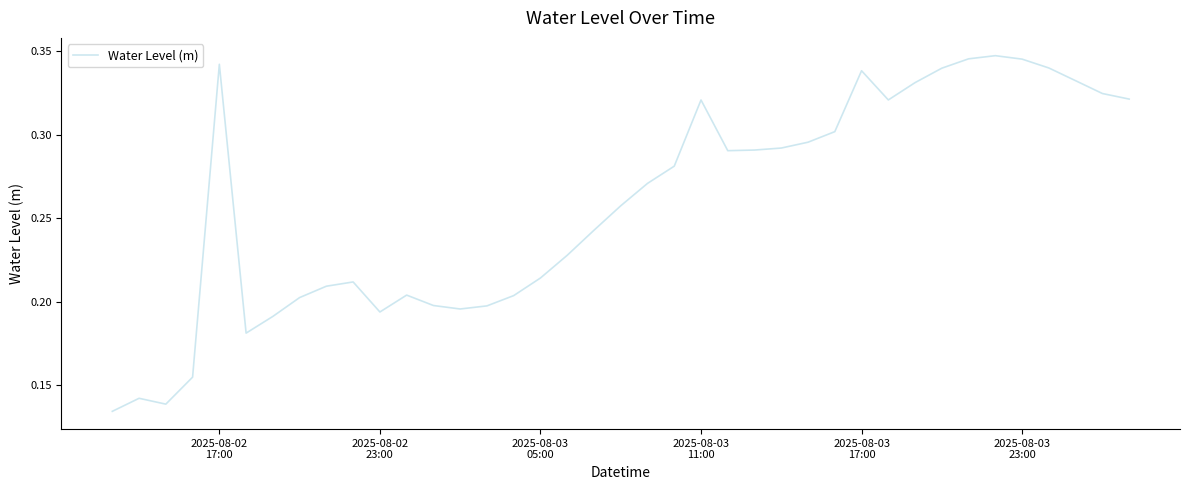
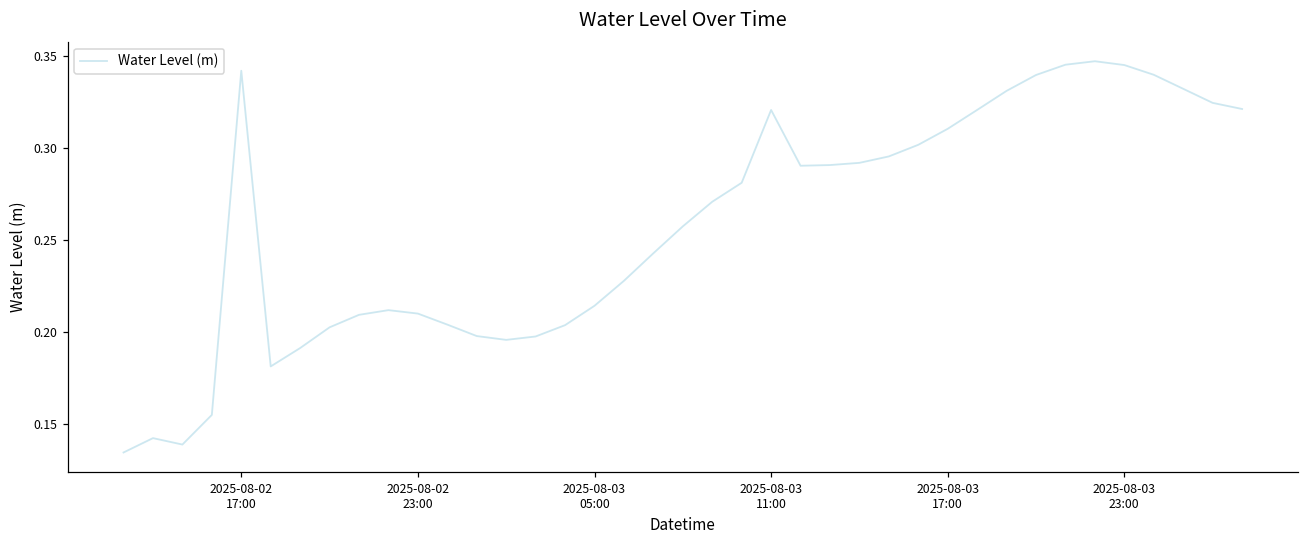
2025-08-02 23:00: 0.194 -> 0.210
2025-08-03 17:00: 0.338 -> 0.311
